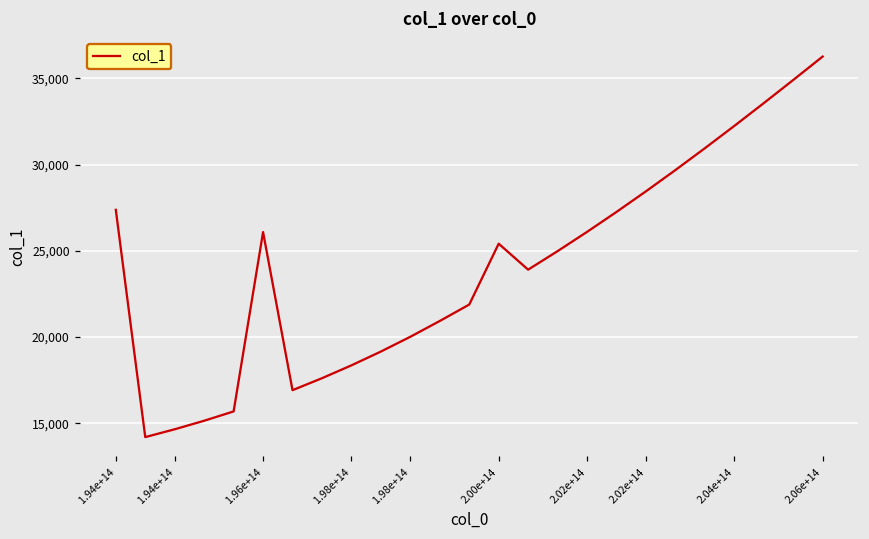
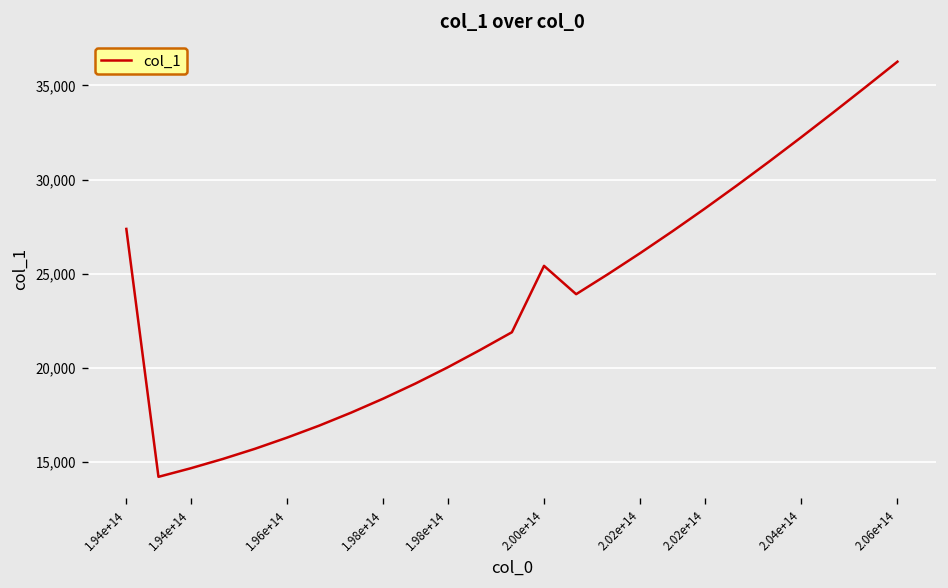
1.96e+14: 26,100 -> 16,300
